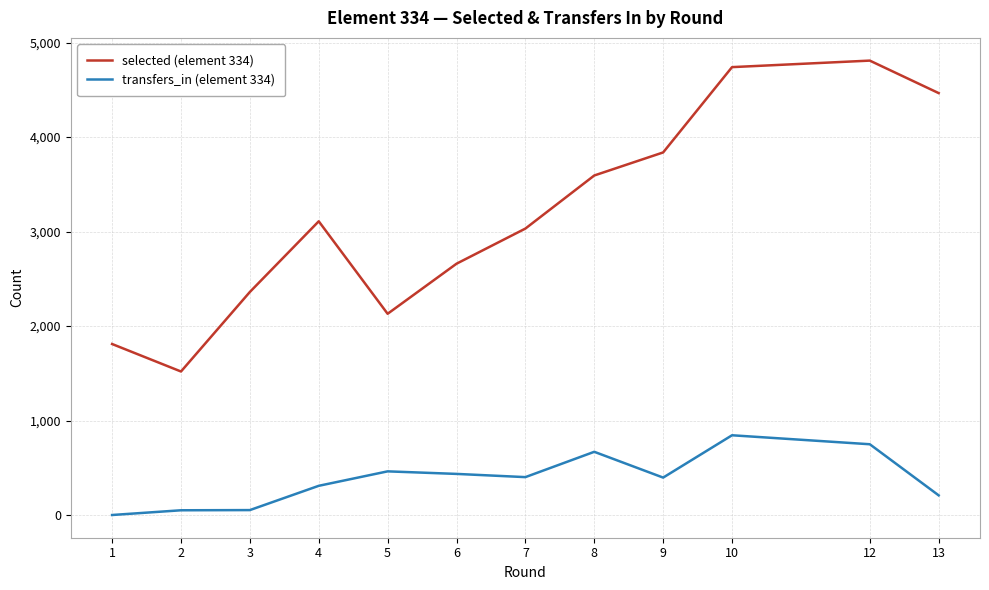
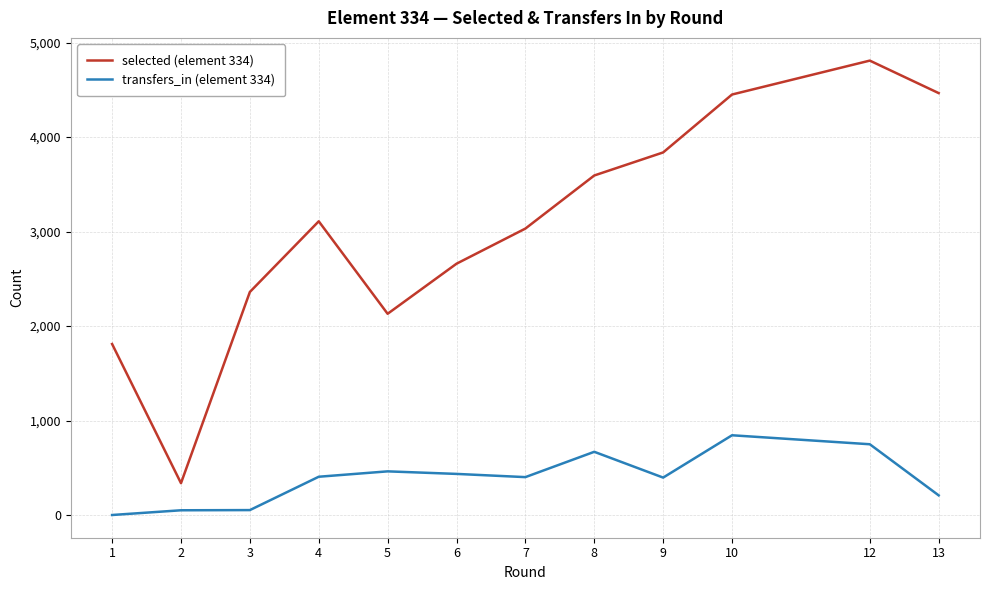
selected (element 334), 2: 1,500 -> 300
transfers_in (element 334), 4: 300 -> 400
selected (element 334), 10: 4,700 -> 4,500
